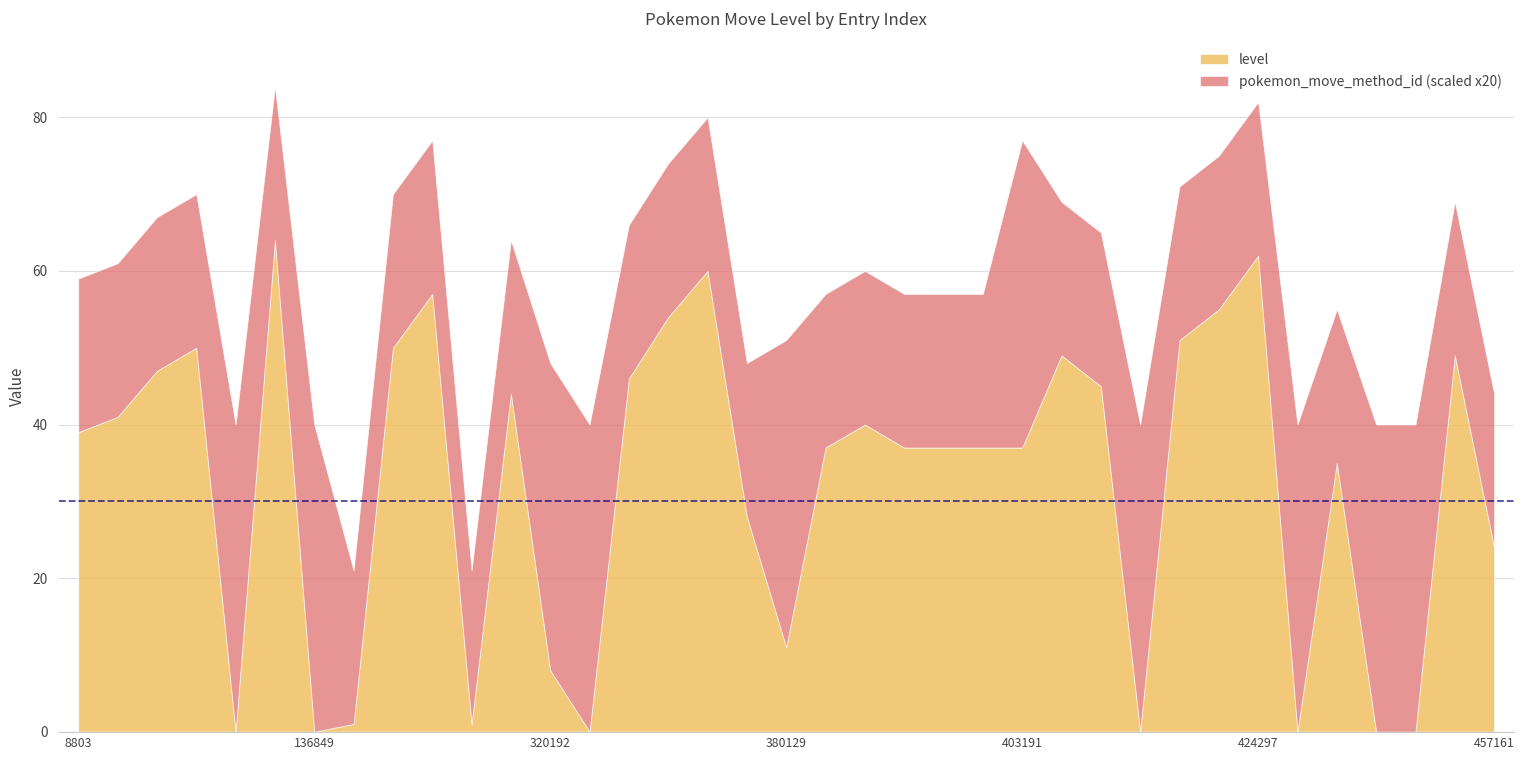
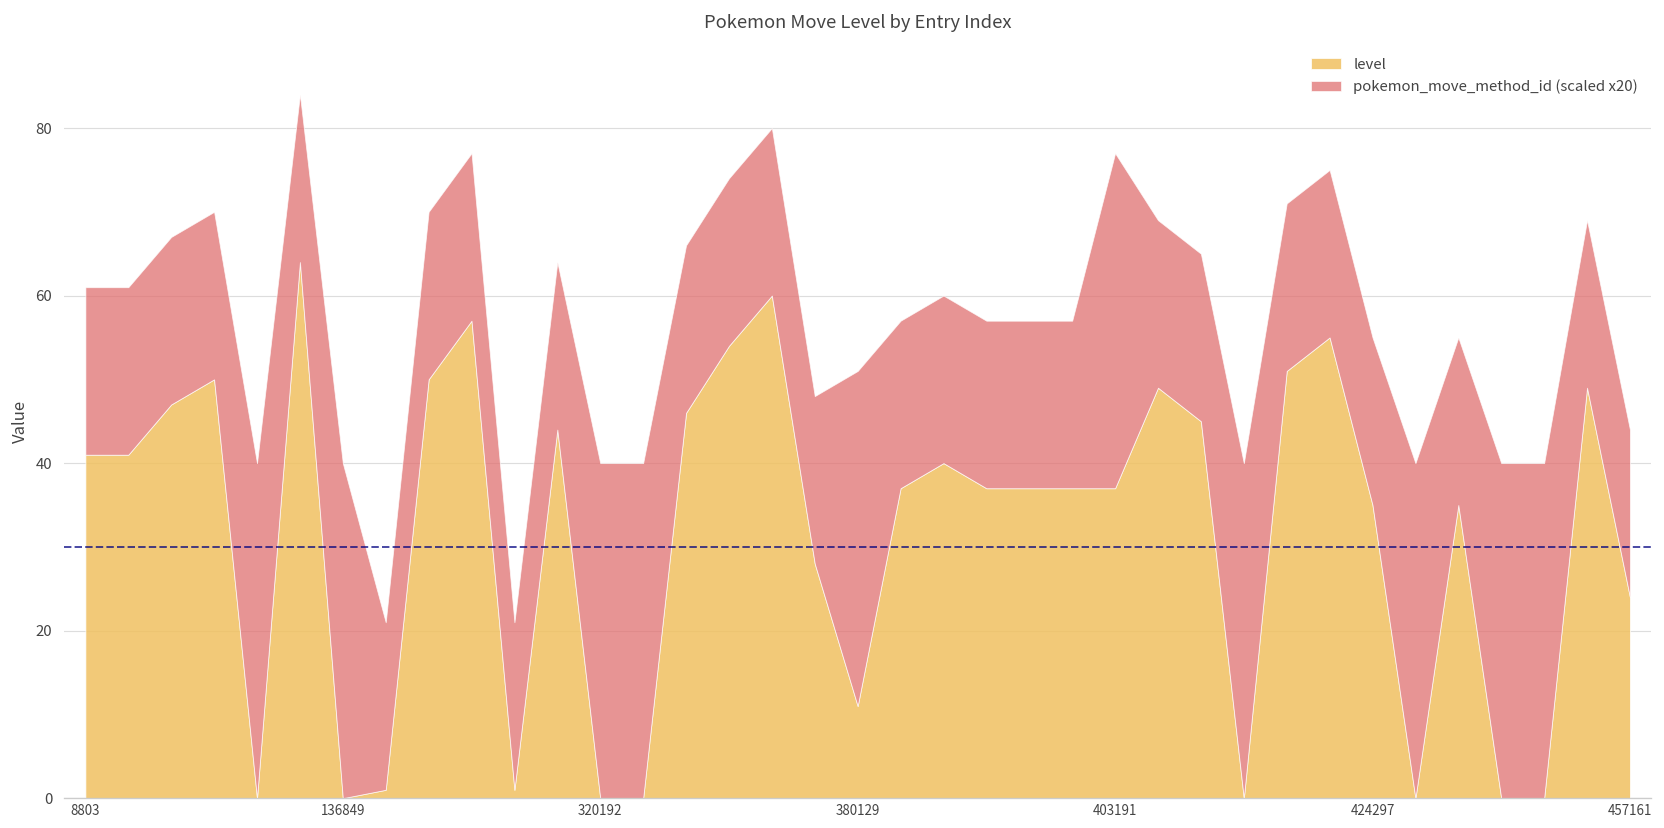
level, 8803: 39 -> 41
level, 320192: 8 -> 0
level, 424297: 62 -> 35
